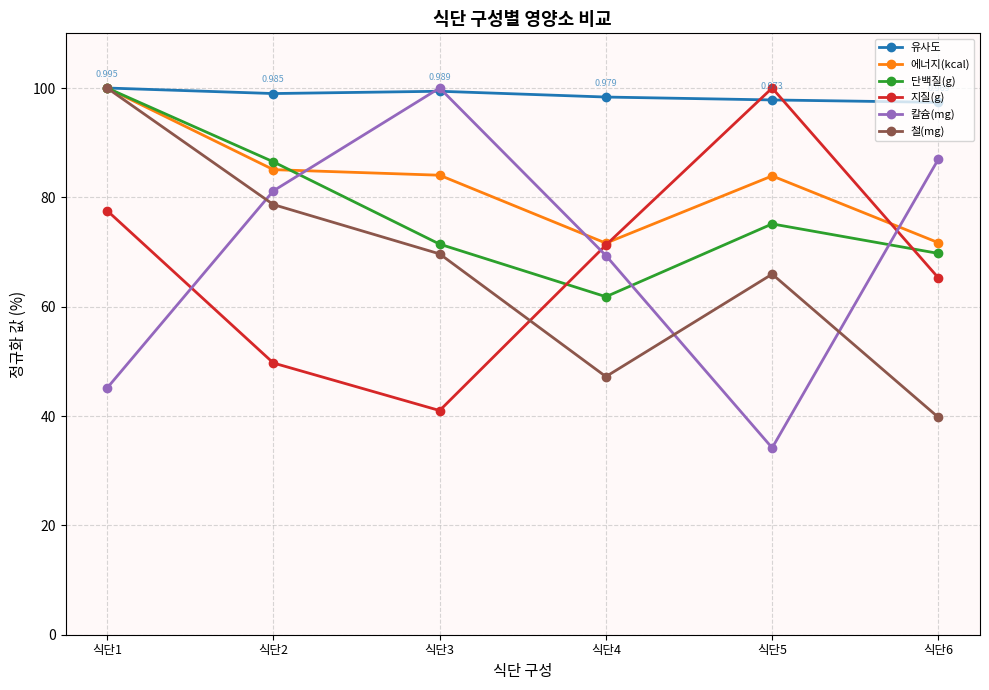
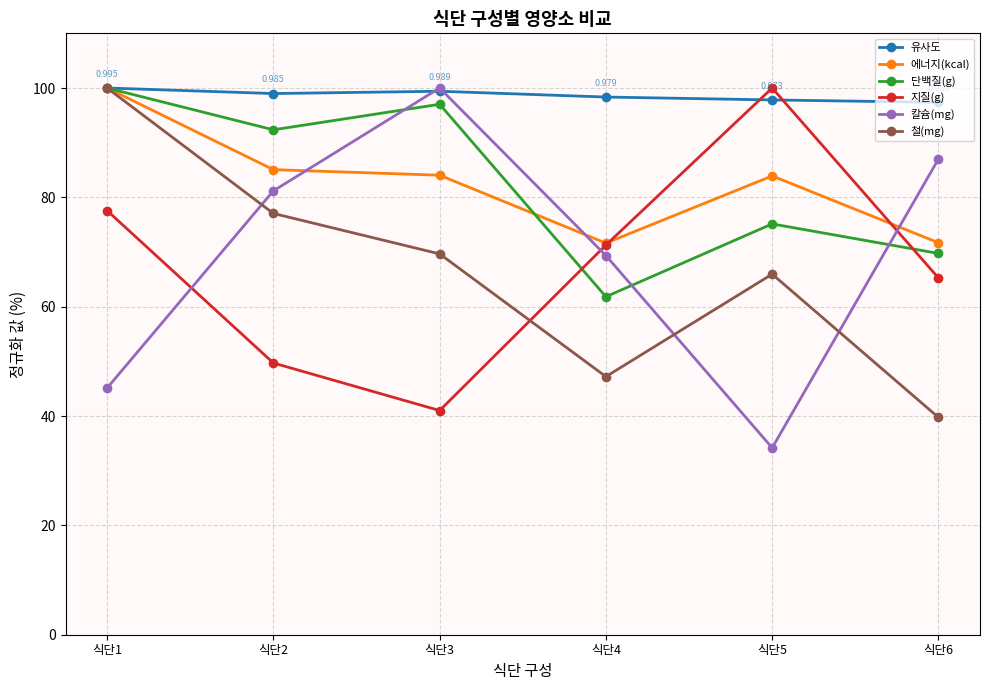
단백질(g), 식단2: 86 -> 92
철(mg), 식단2: 79 -> 77
단백질(g), 식단3: 71 -> 97
